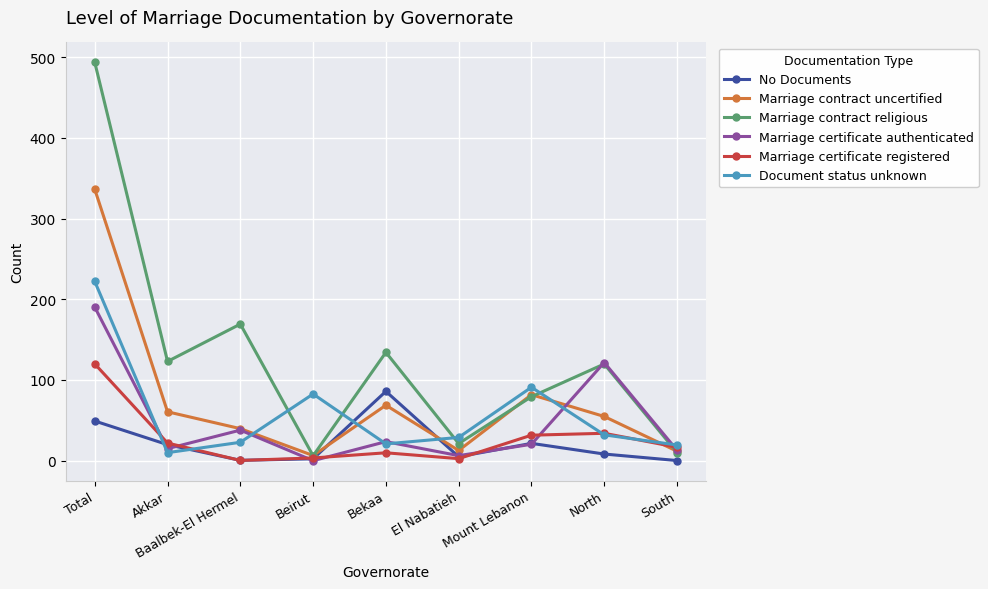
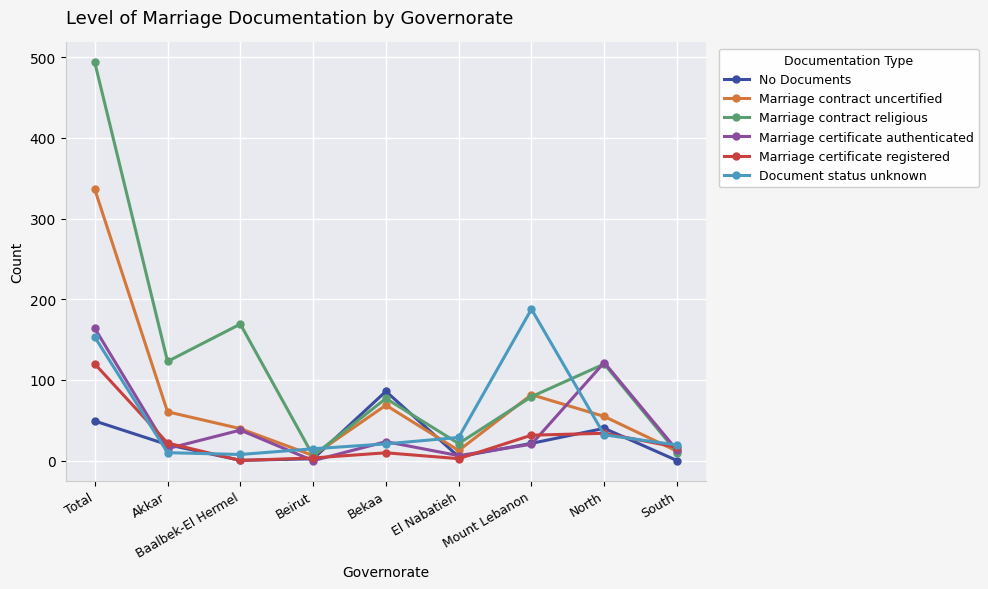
Marriage certificate authenticated, Total: 190 -> 160
Document status unknown, Total: 220 -> 150
Document status unknown, Baalbek-El Hermel: 20 -> 10
Document status unknown, Beirut: 80 -> 10
Marriage contract religious, Bekaa: 130 -> 80
Document status unknown, Mount Lebanon: 90 -> 190
No Documents, North: 10 -> 40
